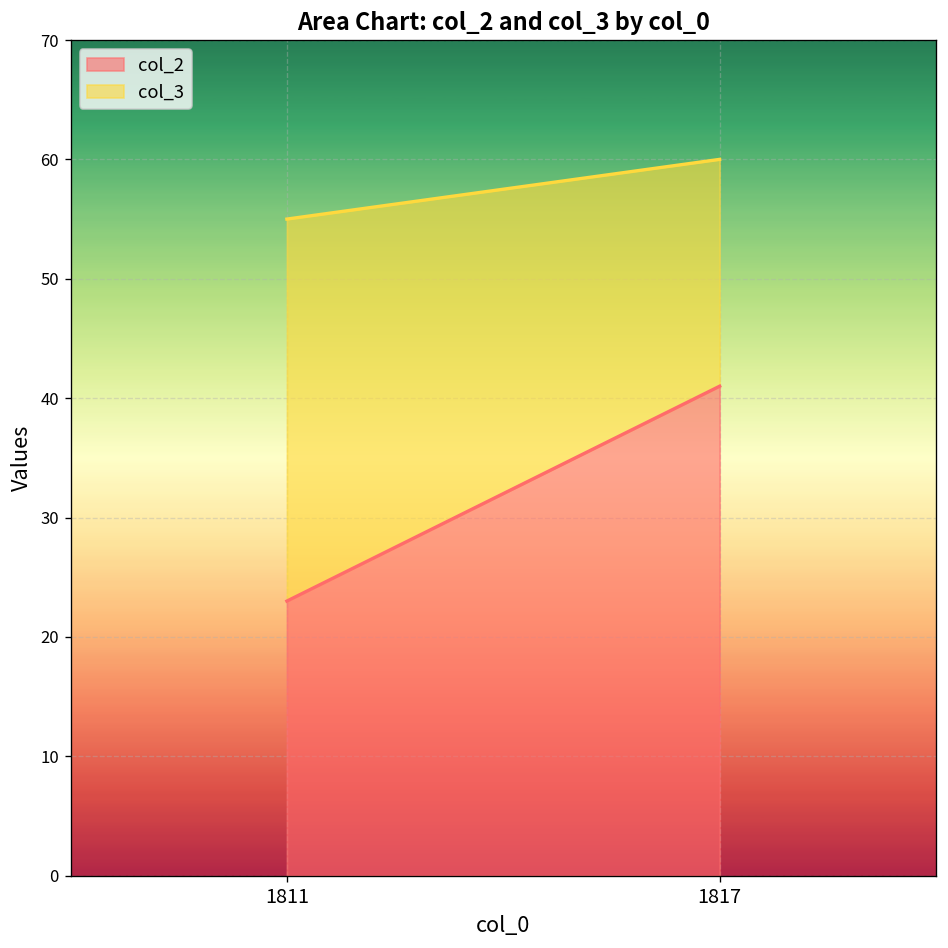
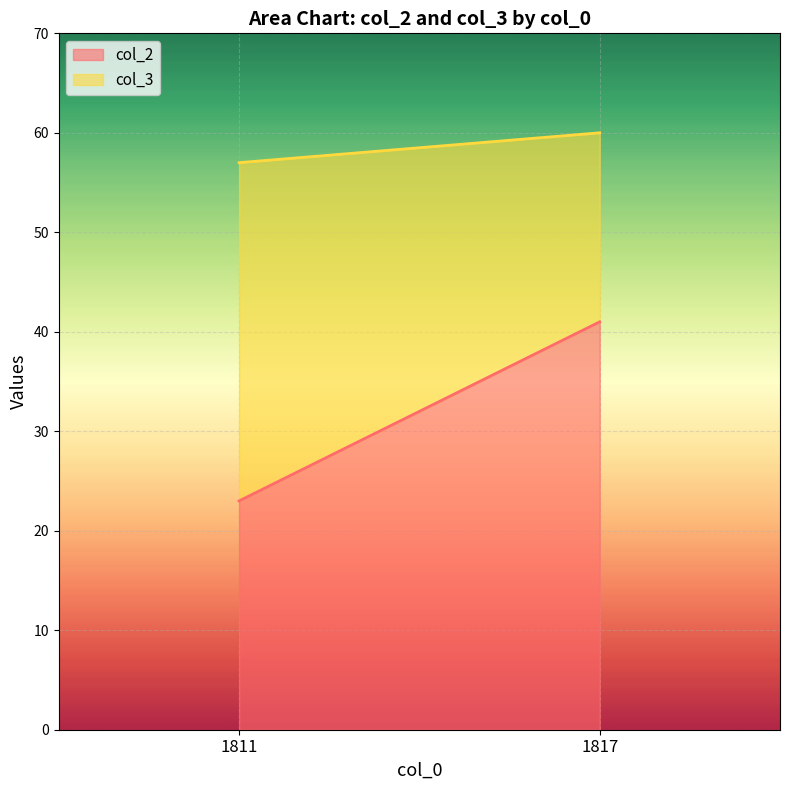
col_3, 1811: 55 -> 57
